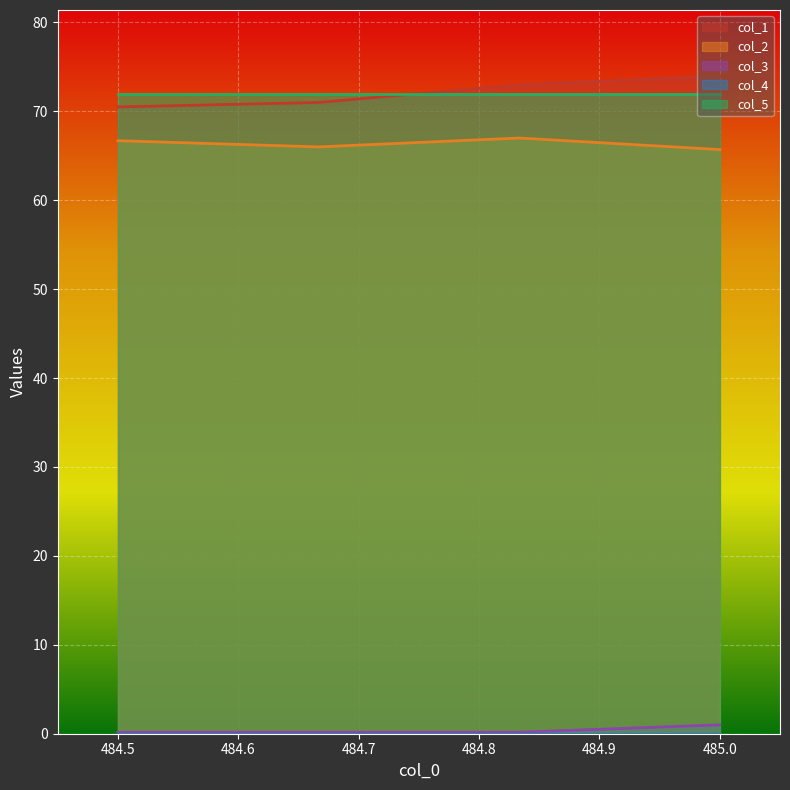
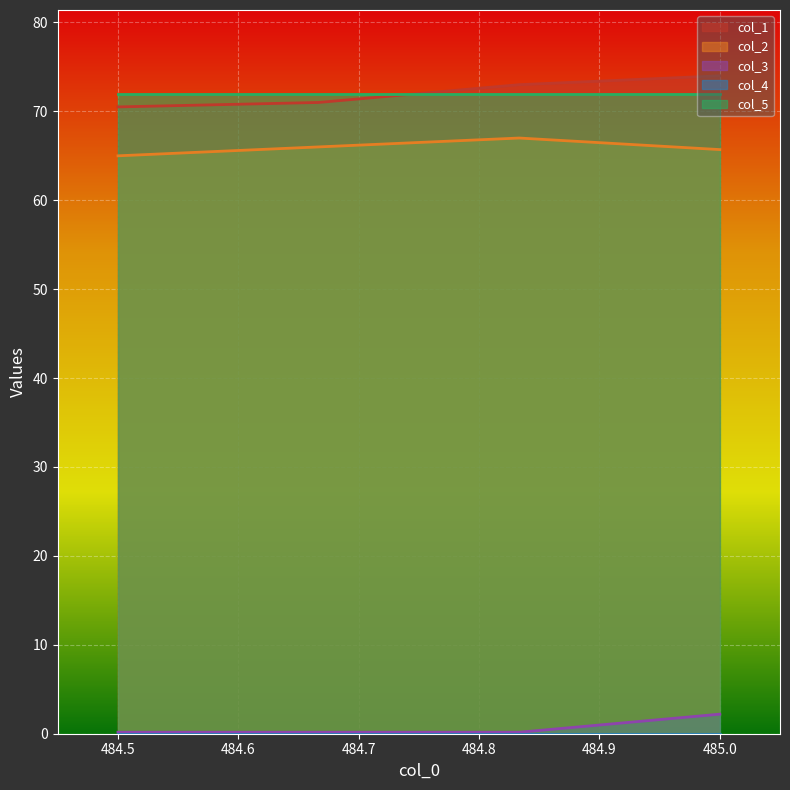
col_2, 484.5: 67 -> 65
col_3, 485.0: 1 -> 2
